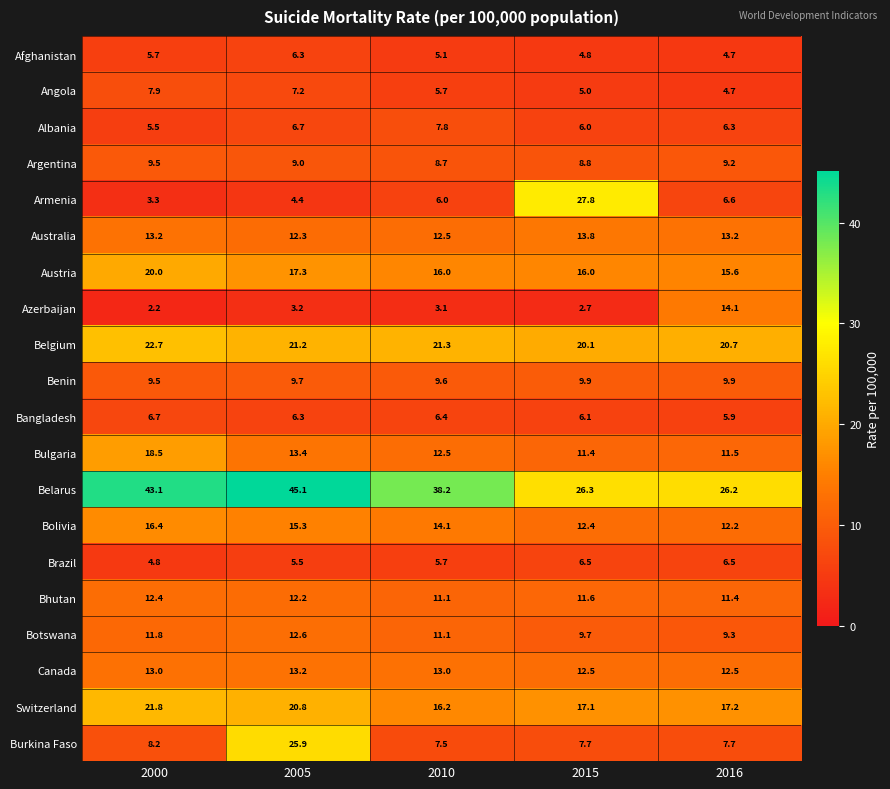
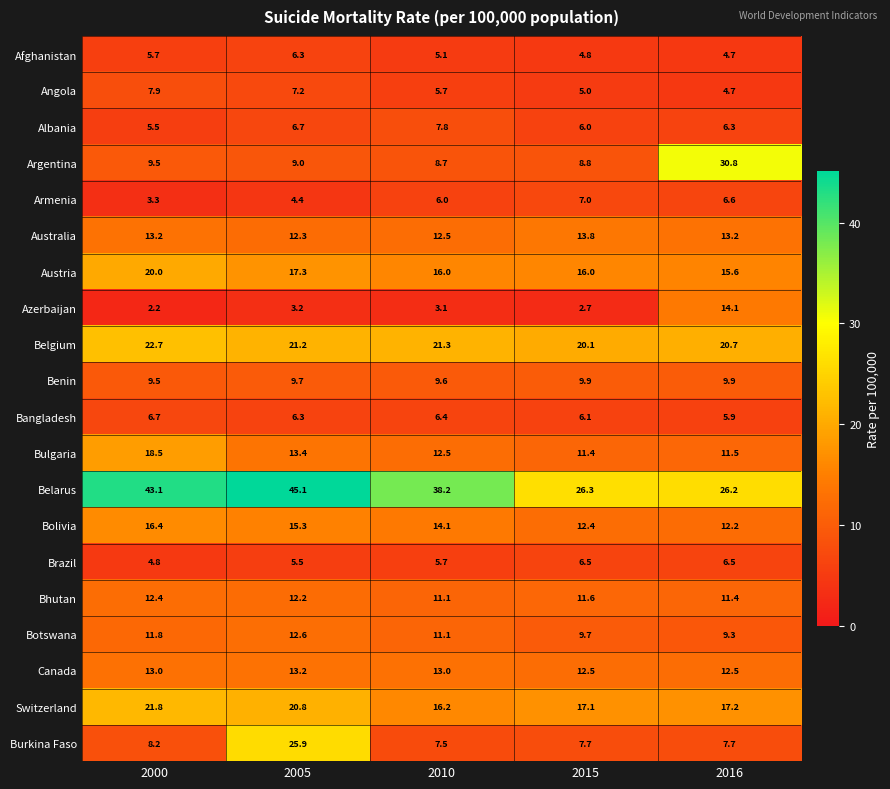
Argentina, 2016: 9.2 -> 30.8
Armenia, 2015: 27.8 -> 7.0
